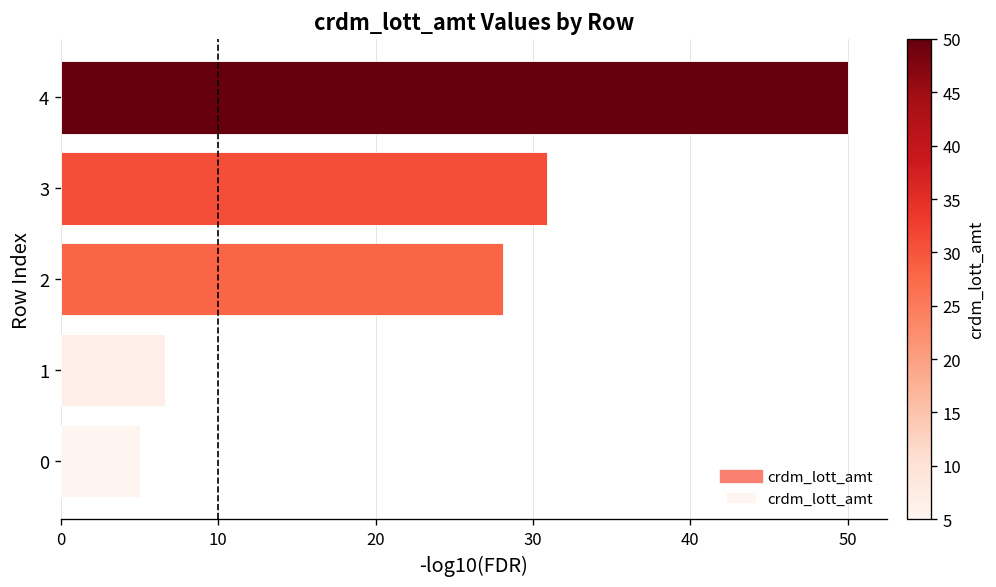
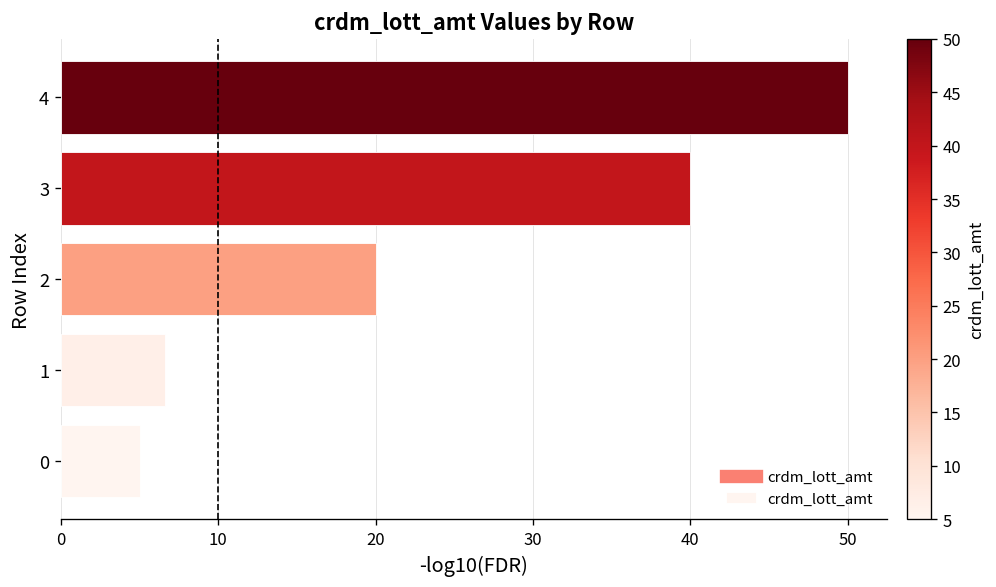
3: 30.9 -> 40.0
2: 28.1 -> 20.0
